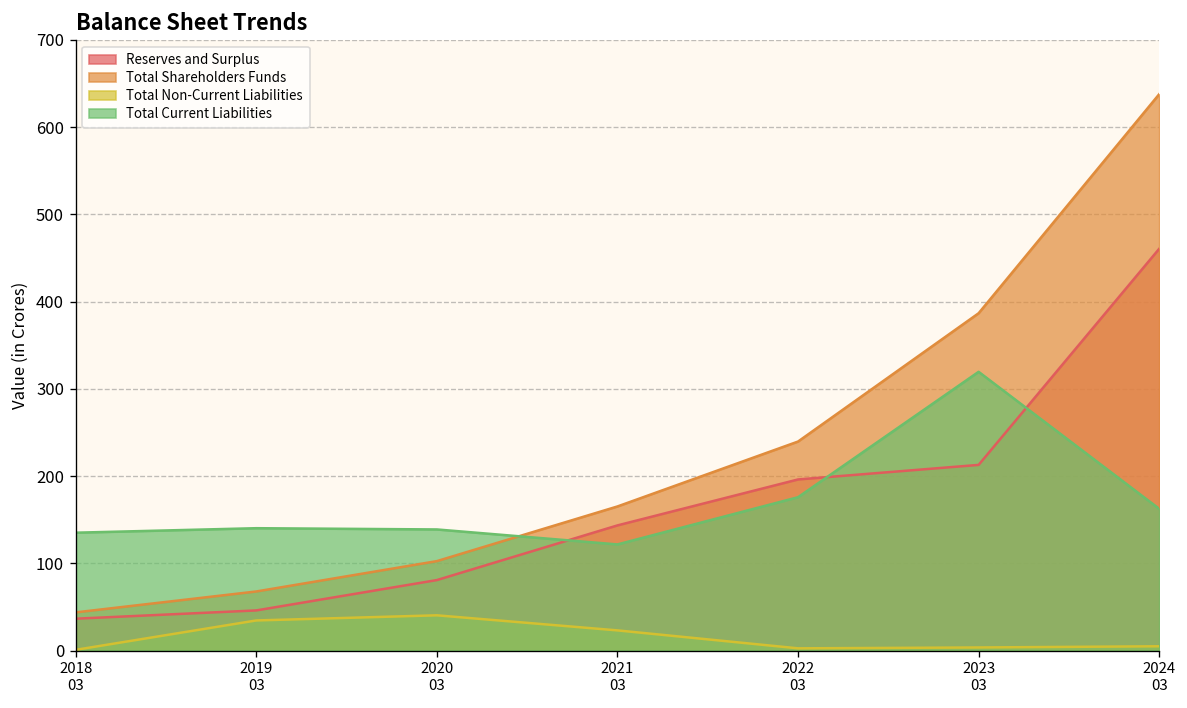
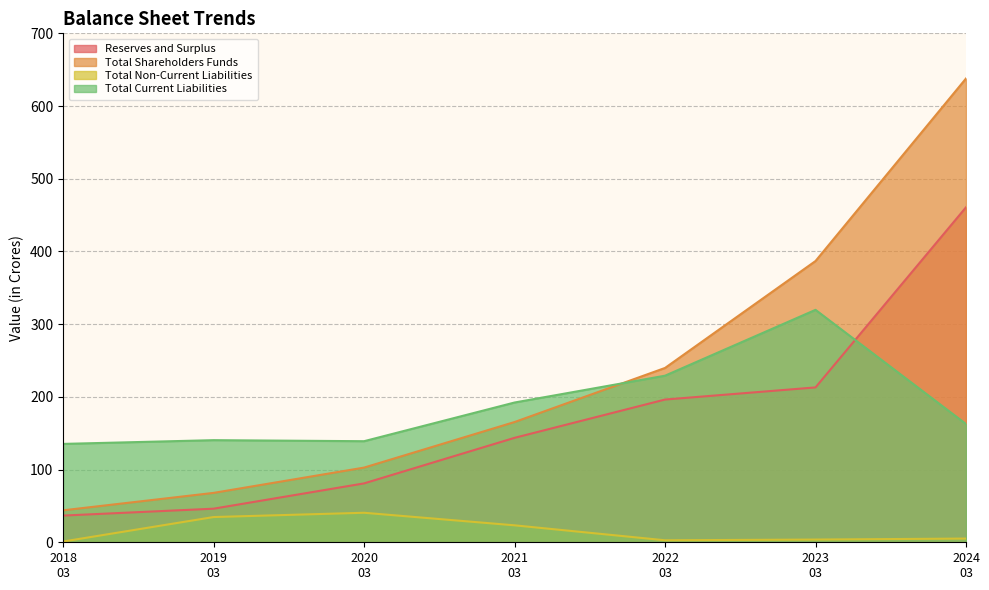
Total Current Liabilities, 2021 03: 120 -> 190
Total Current Liabilities, 2022 03: 180 -> 230
